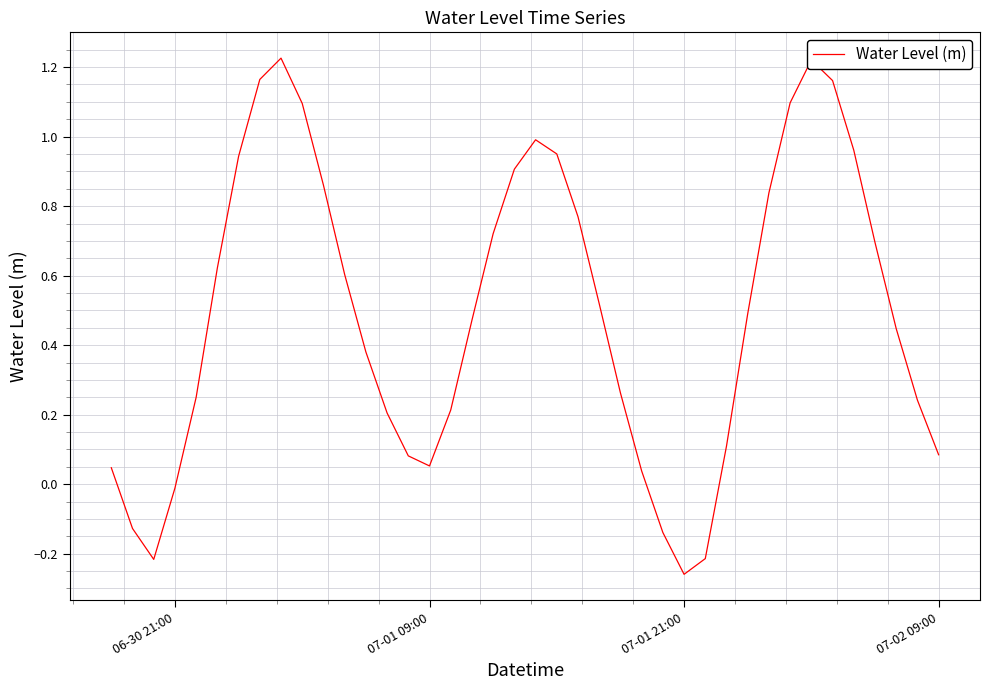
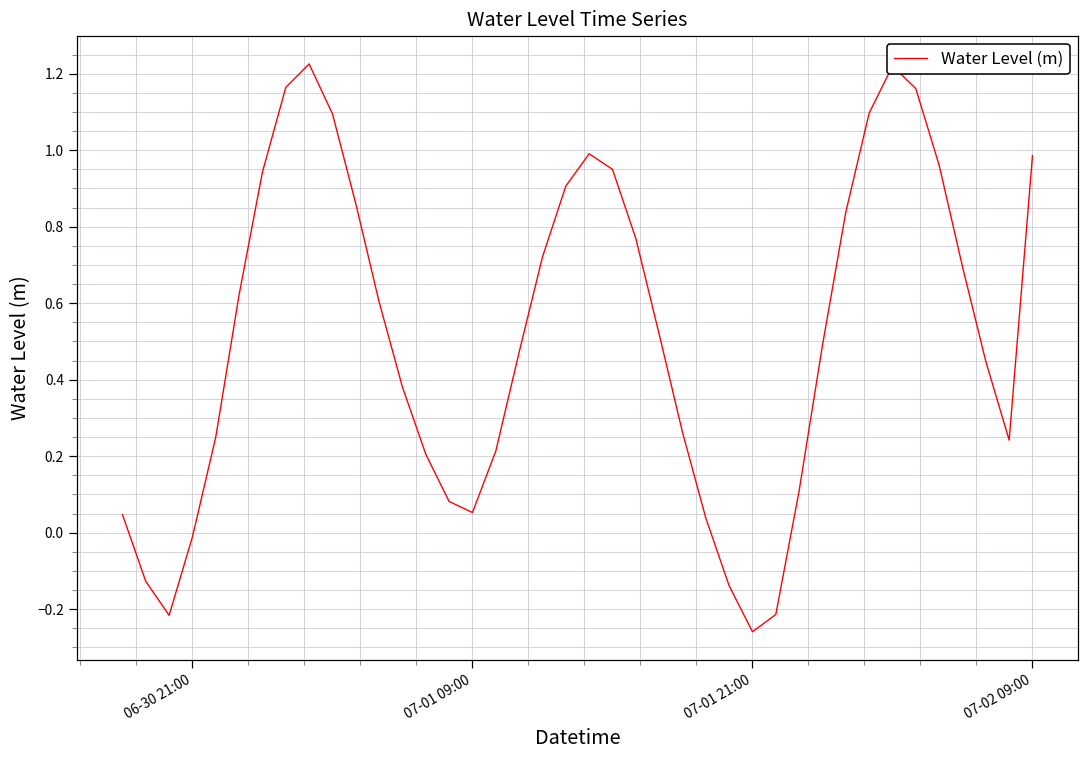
07-02 09:00: 0.08 -> 0.99
